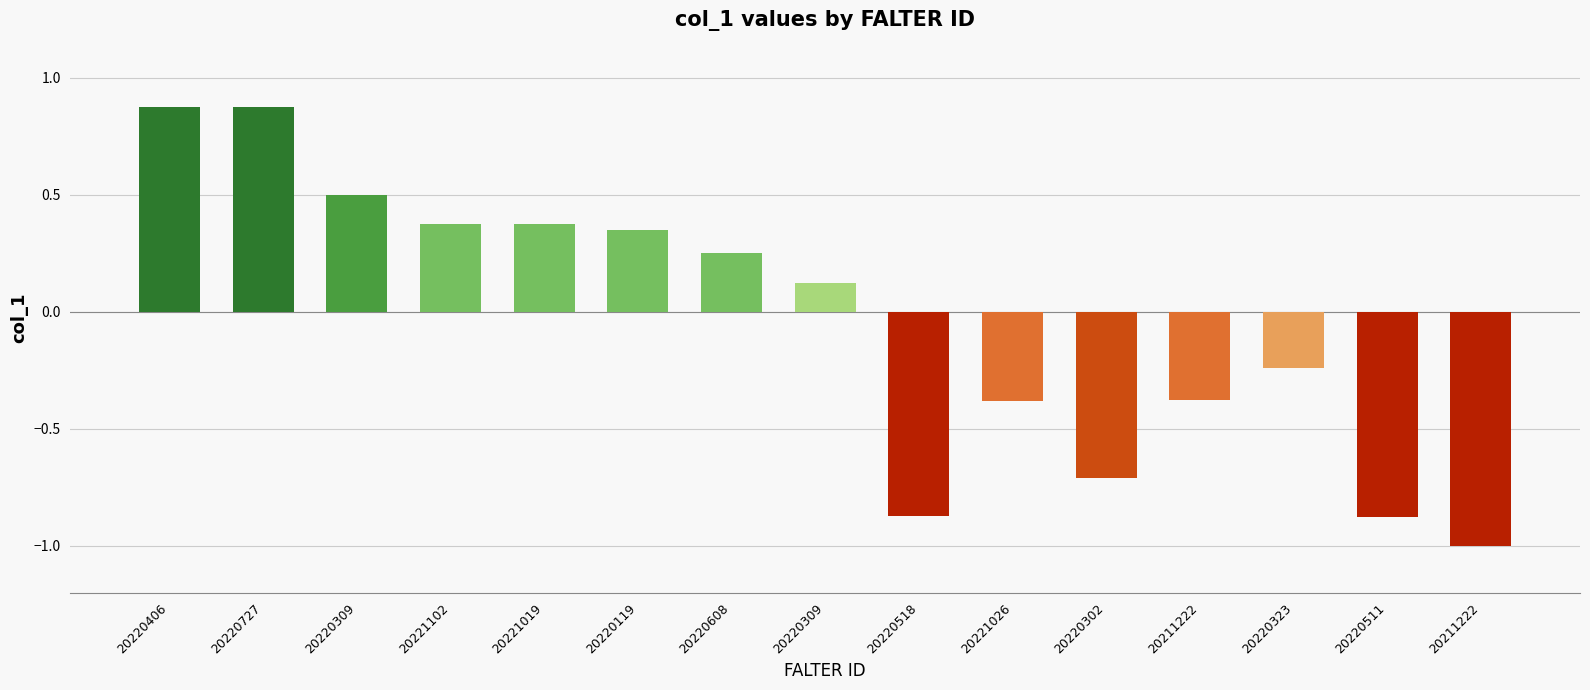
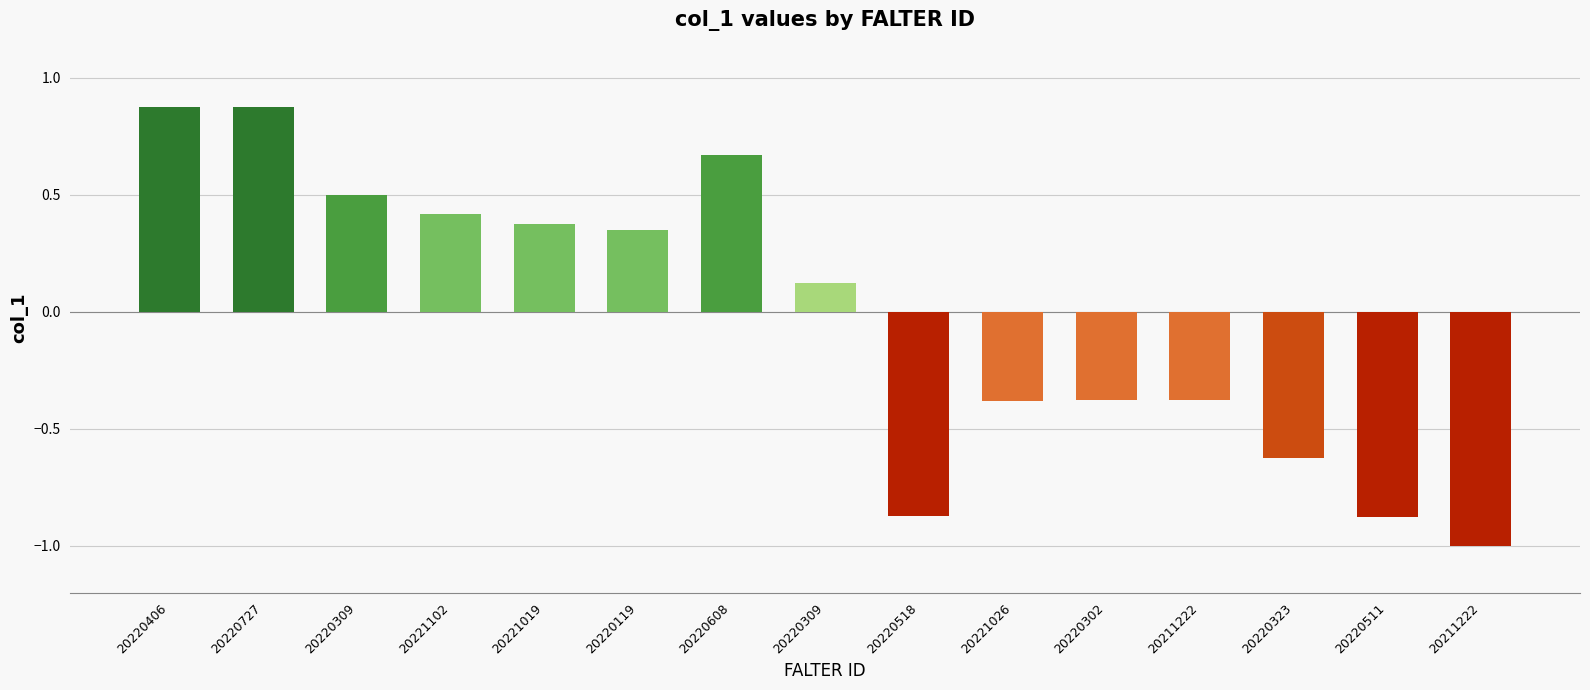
20221102: 0.38 -> 0.42
20220608: 0.25 -> 0.67
20220302: -0.71 -> -0.38
20220323: -0.24 -> -0.63
